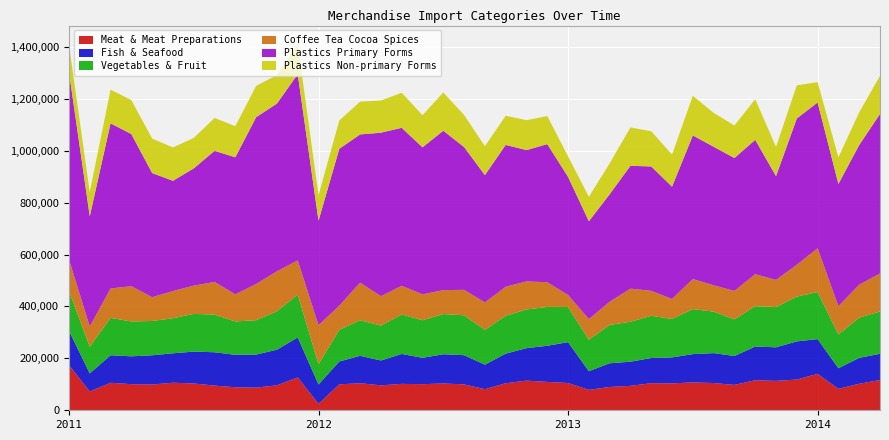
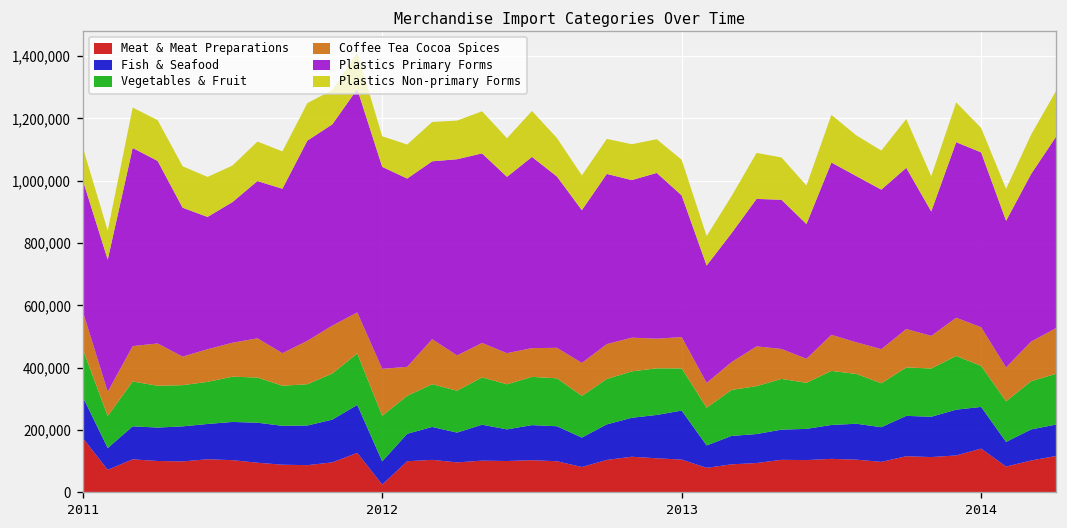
Plastics Primary Forms, 2011: 720,000 -> 420,000
Vegetables & Fruit, 2012: 80,000 -> 150,000
Plastics Primary Forms, 2012: 400,000 -> 650,000
Coffee Tea Cocoa Spices, 2013: 50,000 -> 100,000
Plastics Non-primary Forms, 2013: 80,000 -> 110,000
Vegetables & Fruit, 2014: 180,000 -> 130,000
Coffee Tea Cocoa Spices, 2014: 170,000 -> 120,000
